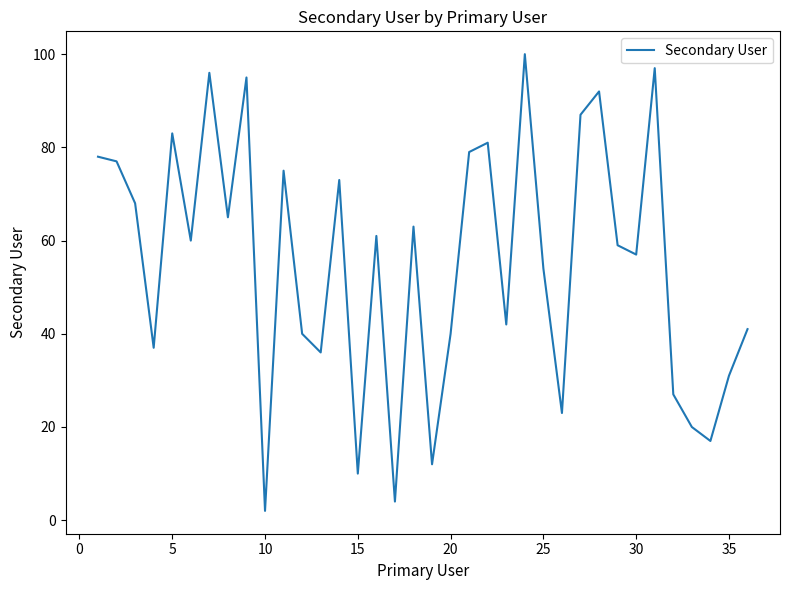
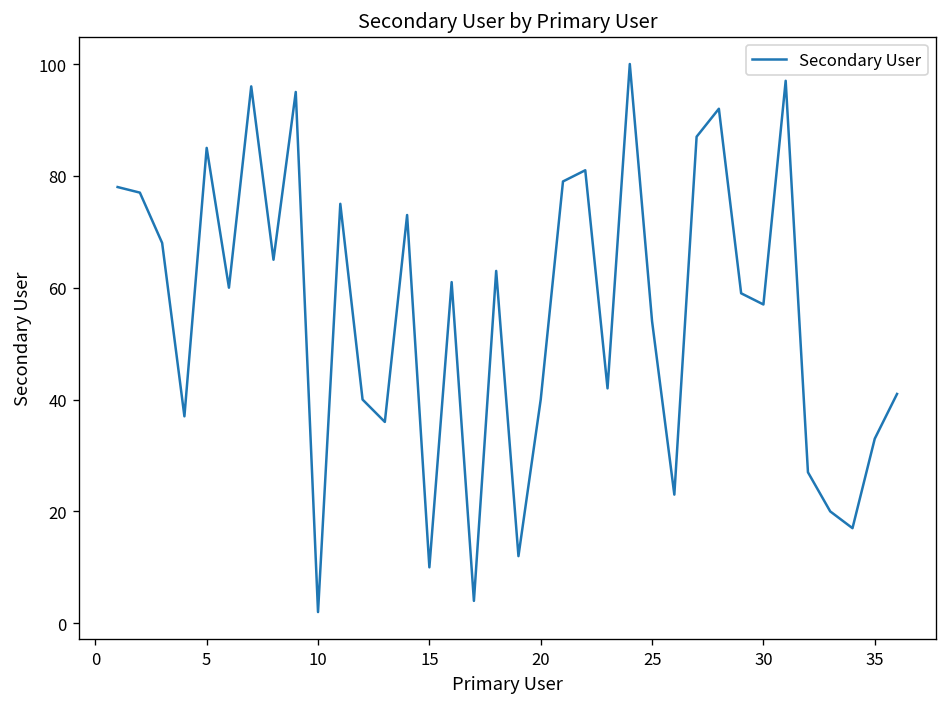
5: 83 -> 85
35: 31 -> 33
